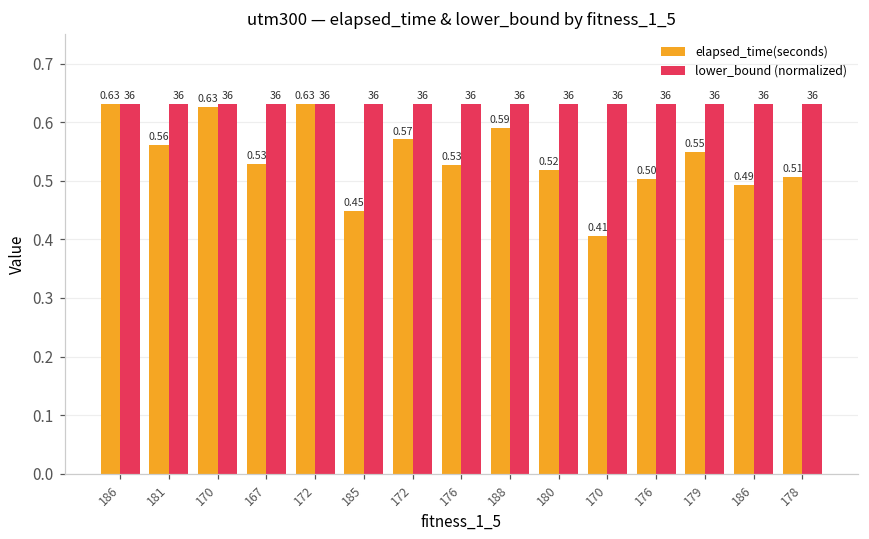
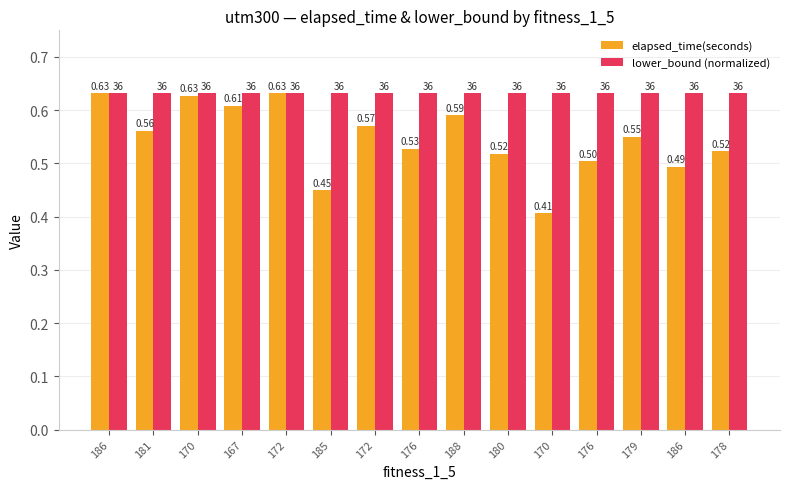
elapsed_time(seconds), 167: 0.53 -> 0.61
elapsed_time(seconds), 178: 0.51 -> 0.52
